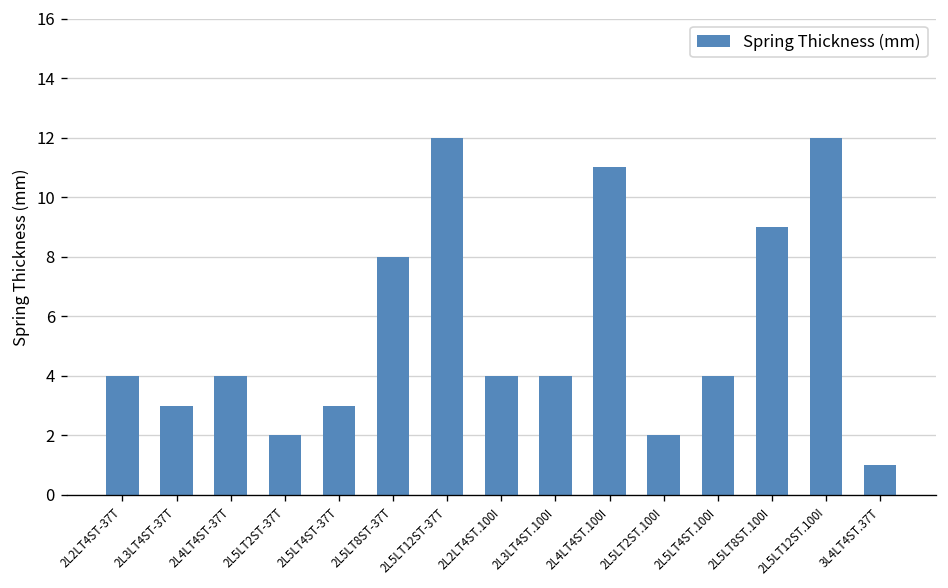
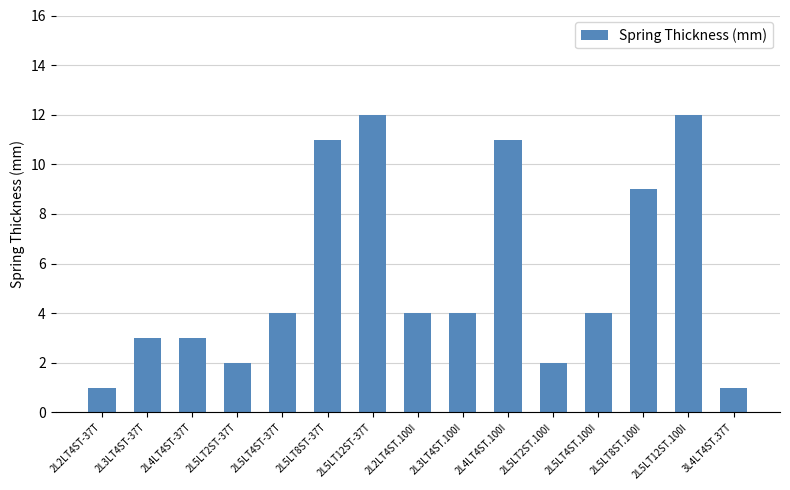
2L2LT4ST-37T: 4 -> 1
2L4LT4ST-37T: 4 -> 3
2L5LT4ST-37T: 3 -> 4
2L5LT8ST-37T: 8 -> 11
